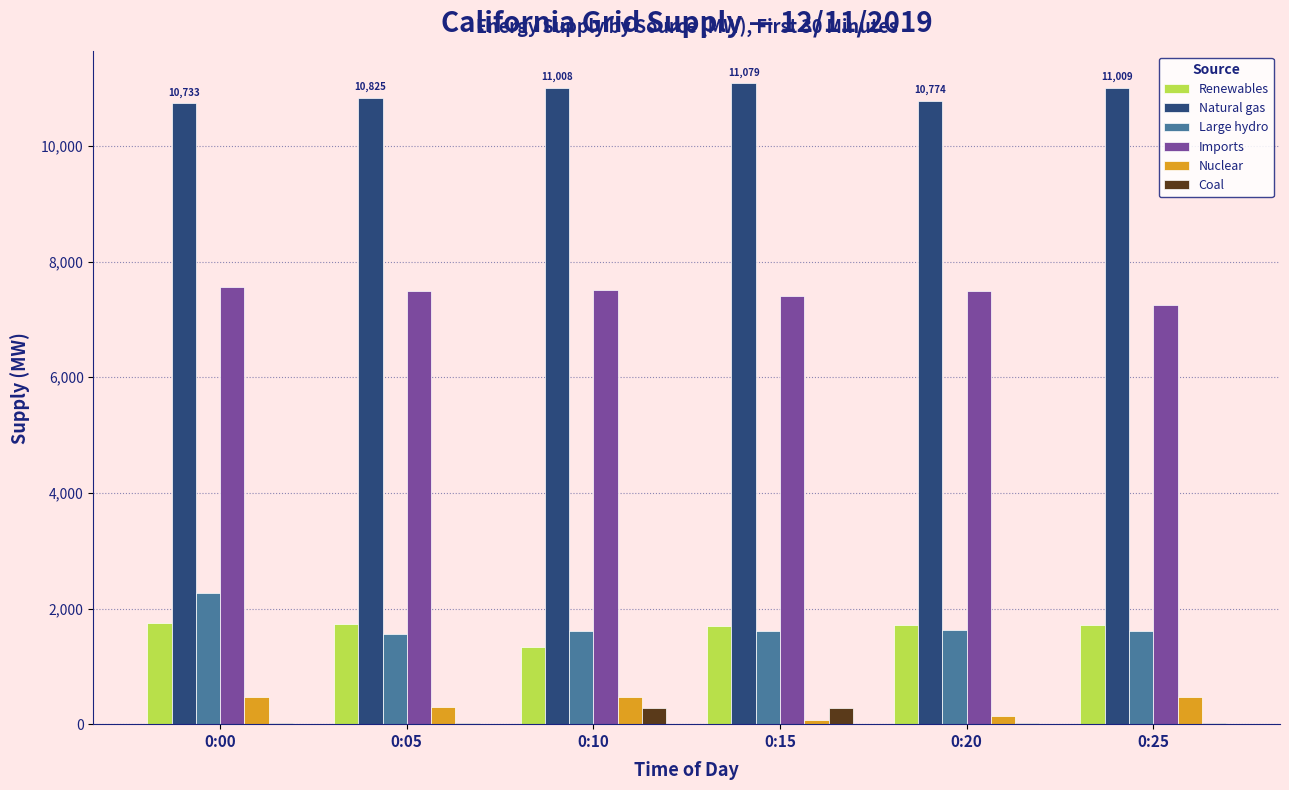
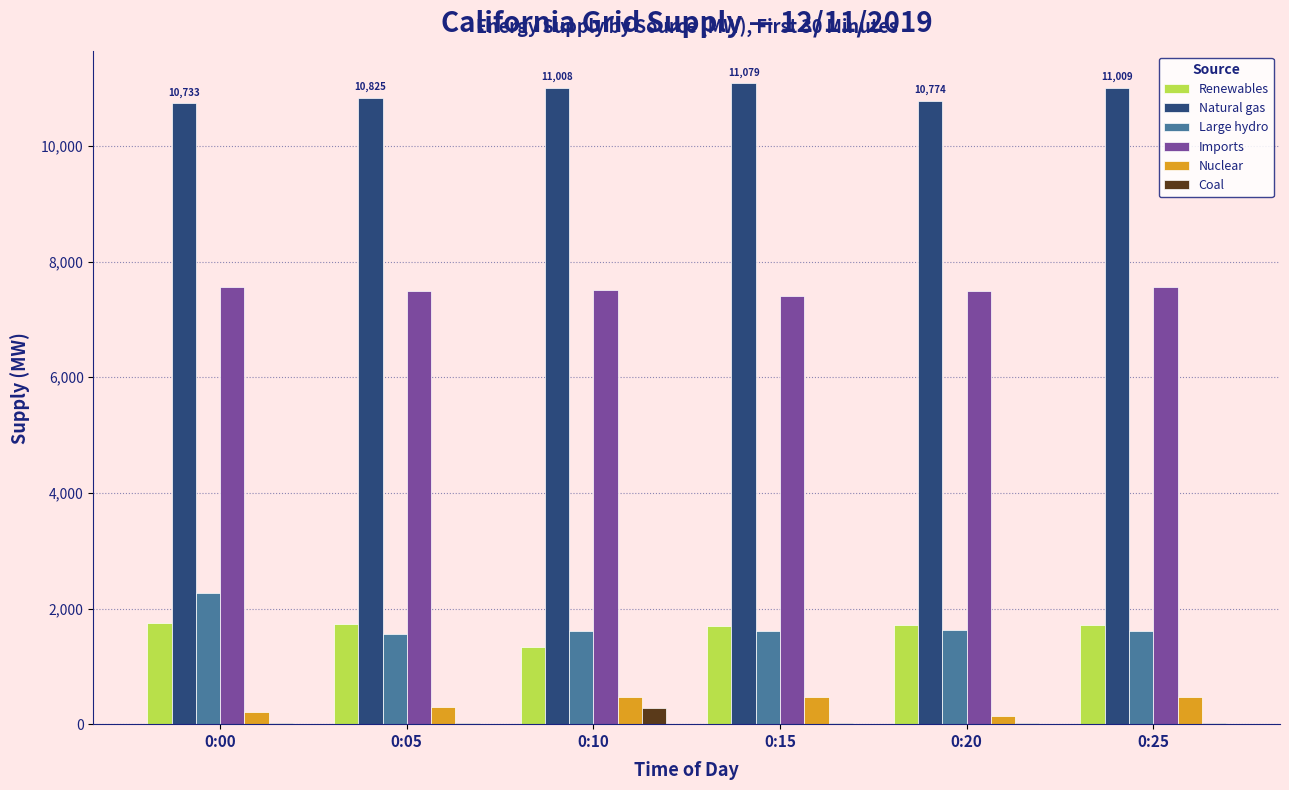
Nuclear, 0:00: 500 -> 200
Nuclear, 0:15: 100 -> 500
Coal, 0:15: 300 -> 0
Imports, 0:25: 7,300 -> 7,600
